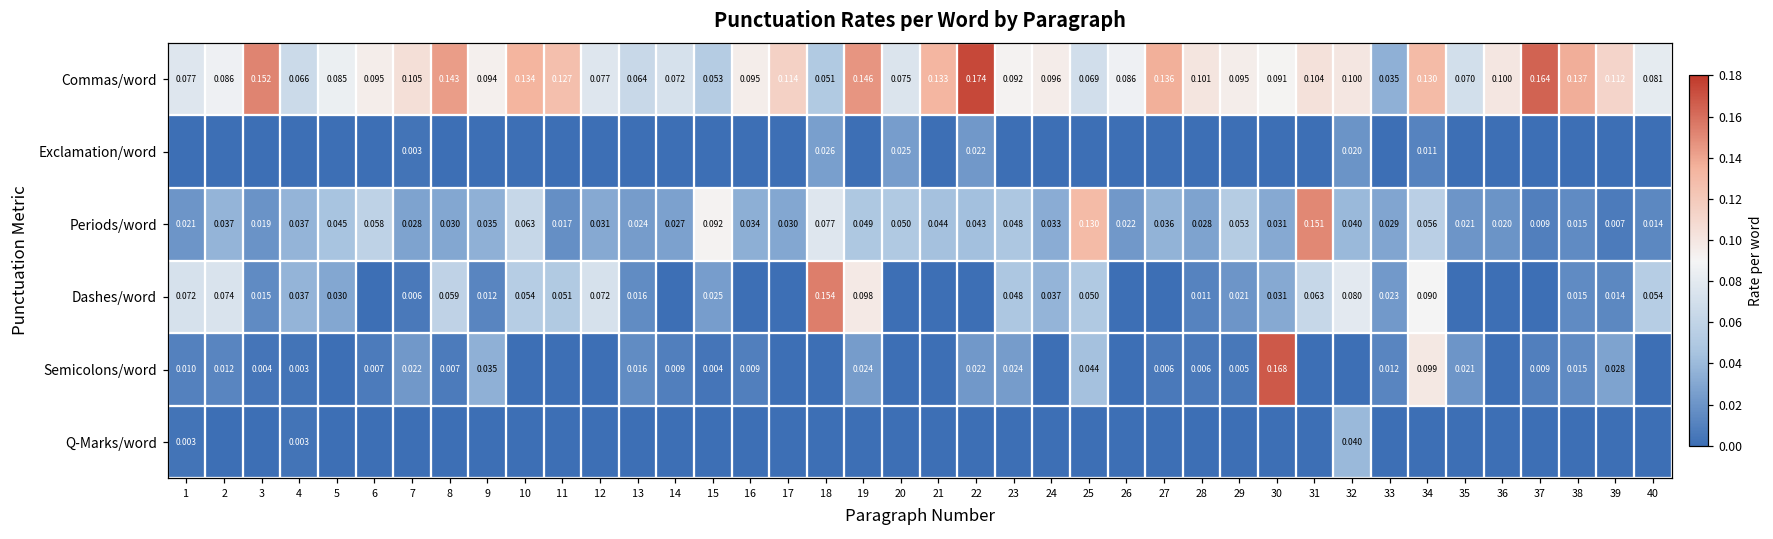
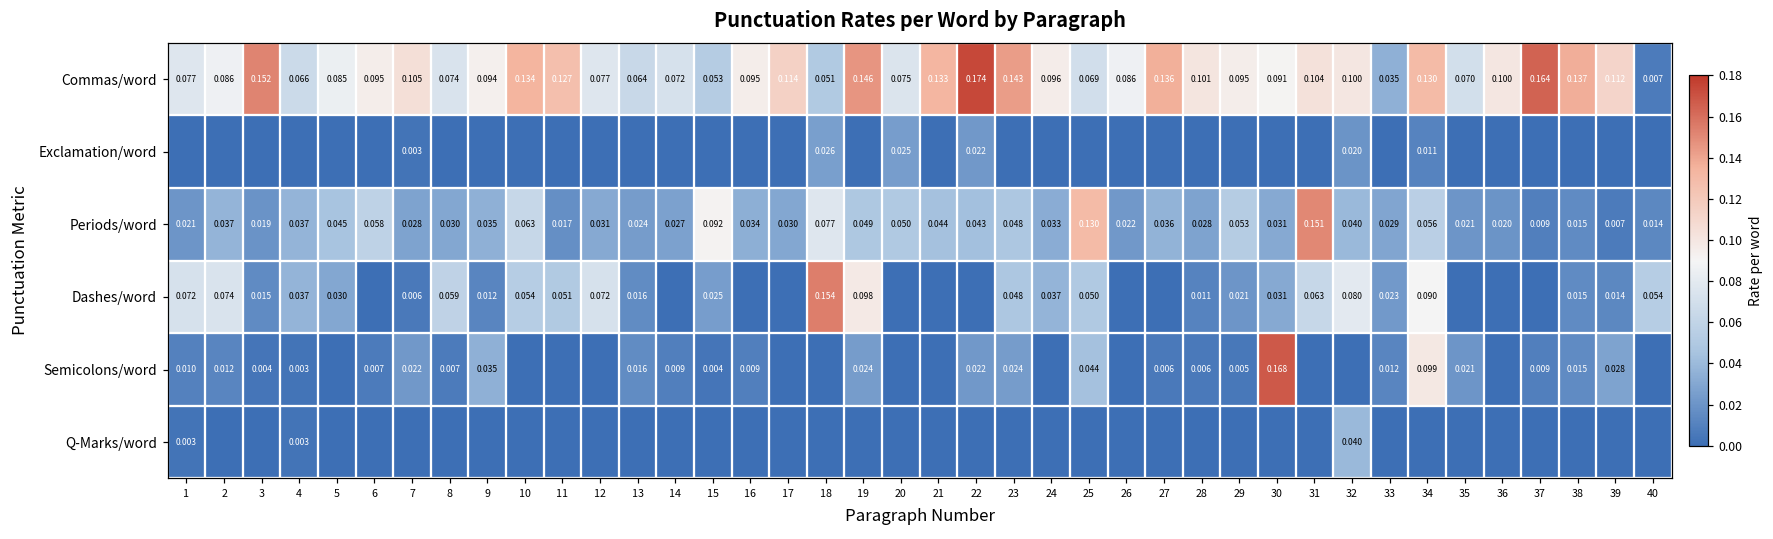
Commas/word, 8: 0.143 -> 0.074
Commas/word, 23: 0.092 -> 0.143
Commas/word, 40: 0.081 -> 0.007
